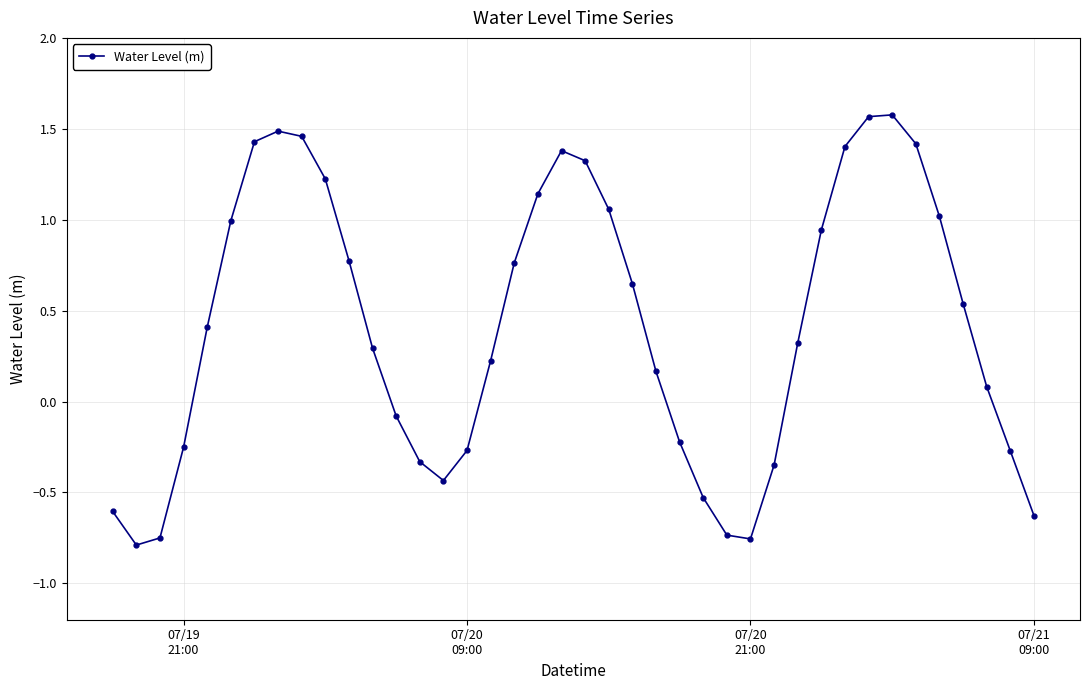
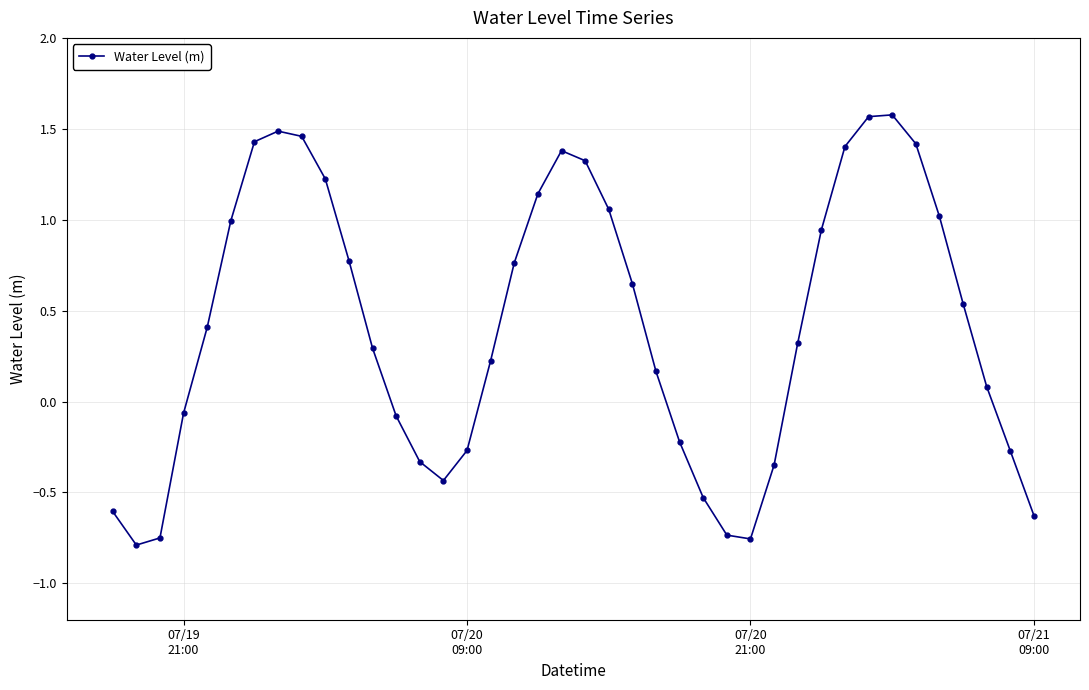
07/19 21:00: -0.25 -> -0.06
